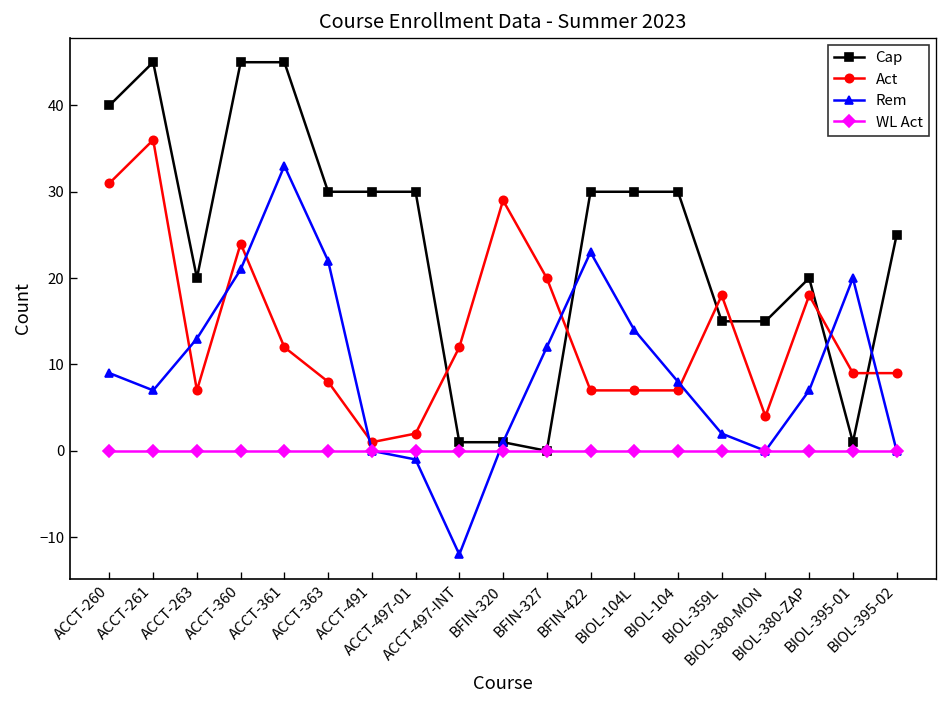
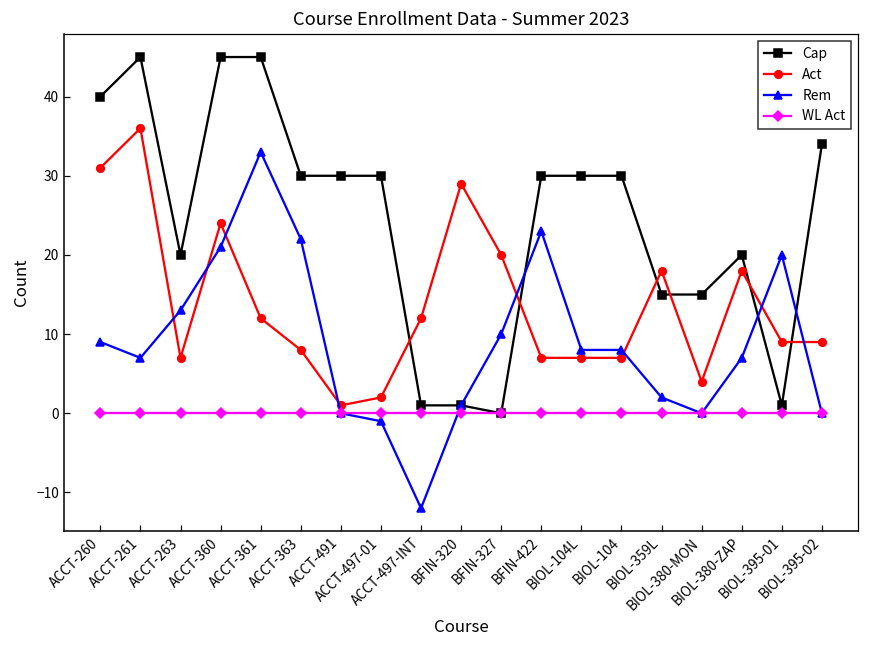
Rem, BFIN-327: 12 -> 10
Rem, BIOL-104L: 14 -> 8
Cap, BIOL-395-02: 25 -> 34
